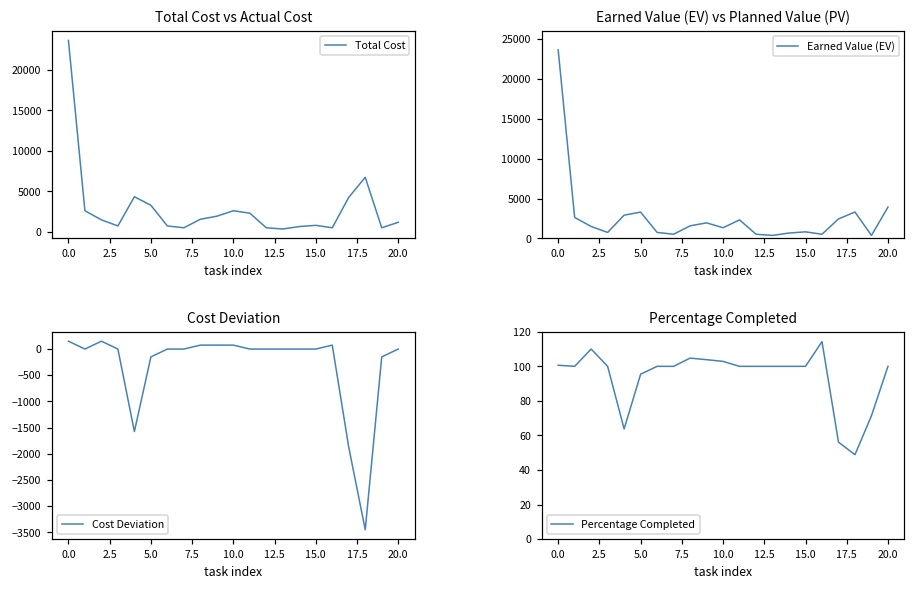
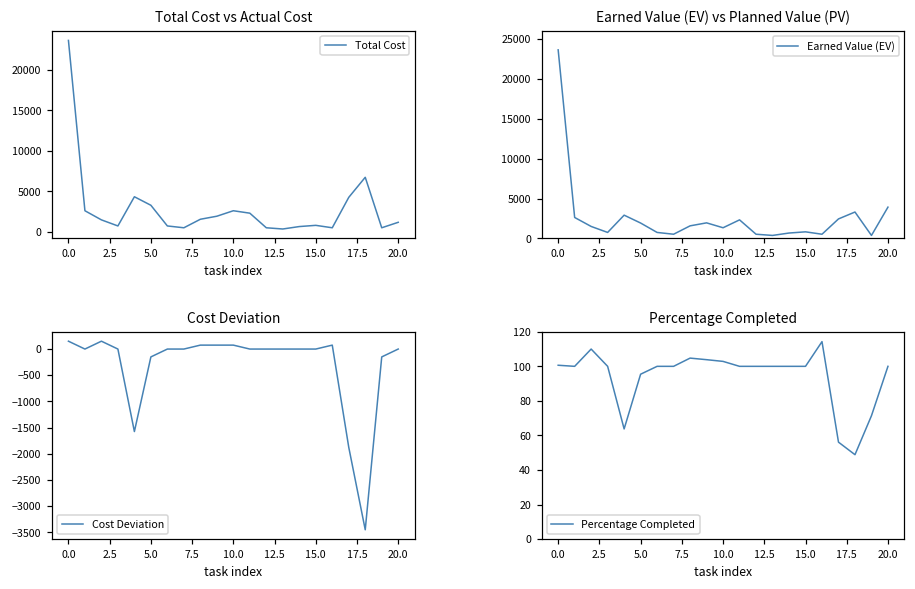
Earned Value (EV) vs Planned Value (PV), 5.0: 3000 -> 2000
